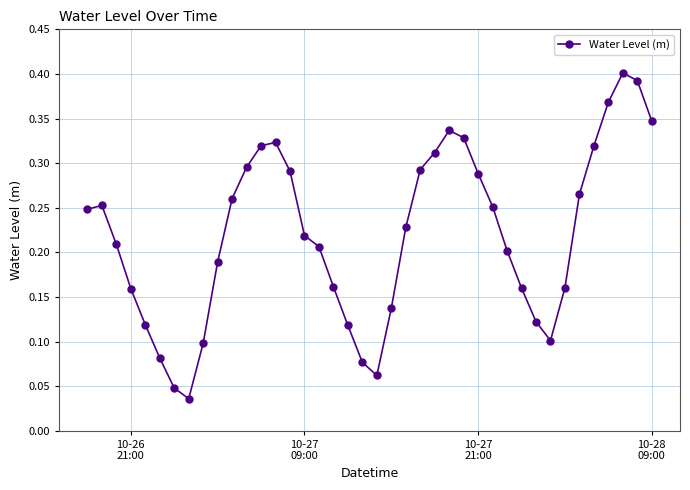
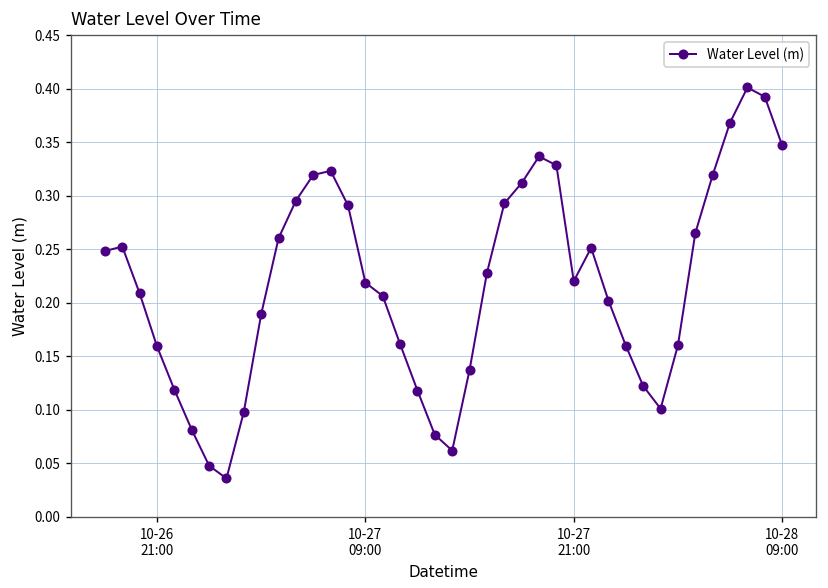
10-27 21:00: 0.29 -> 0.22
